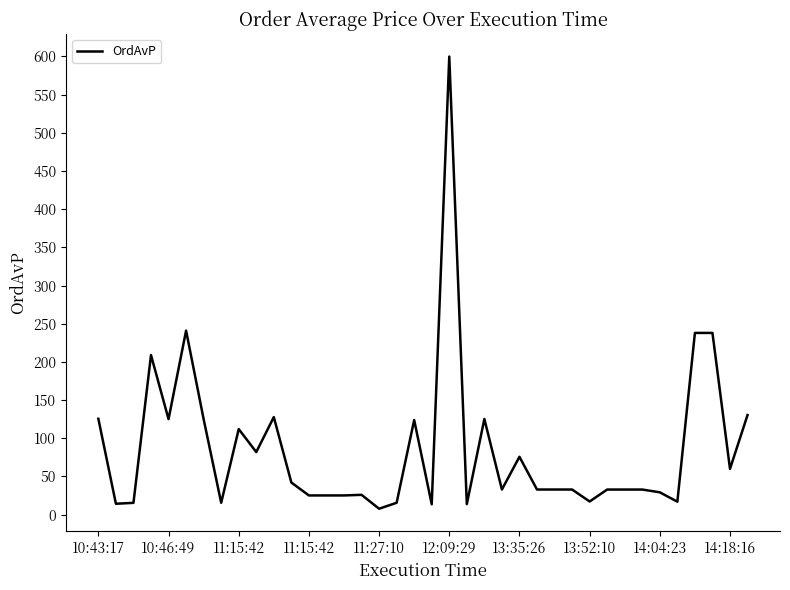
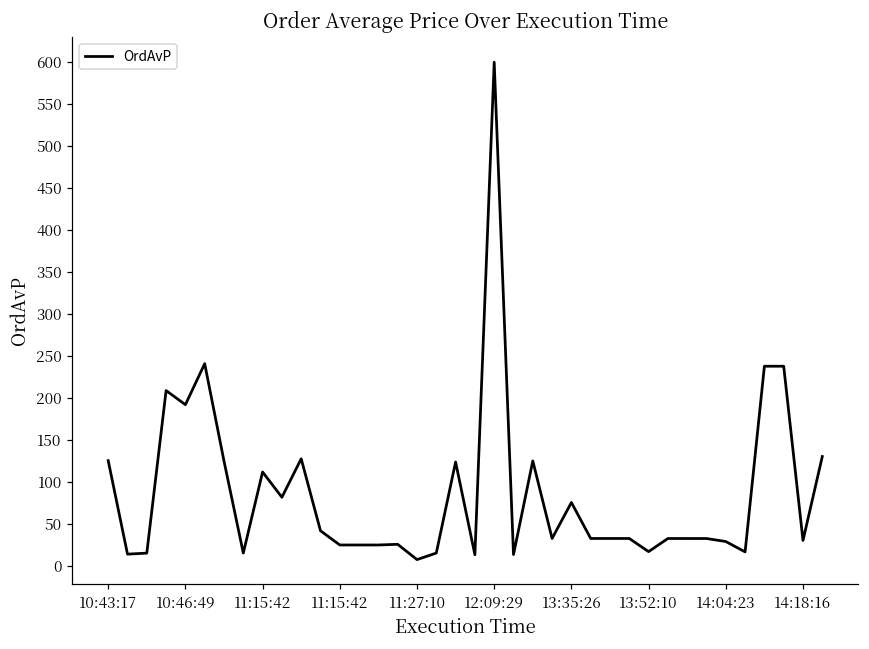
10:46:49: 130 -> 190
14:18:16: 60 -> 30
